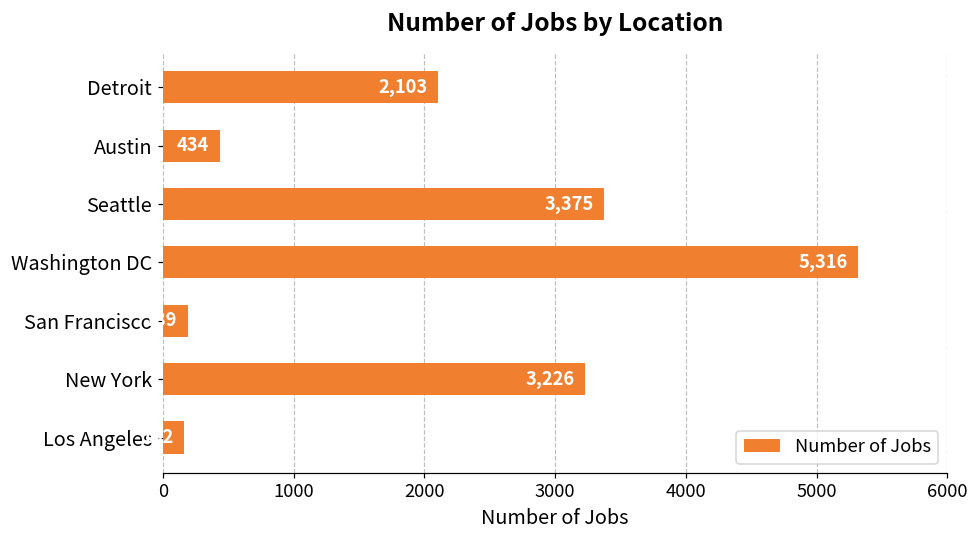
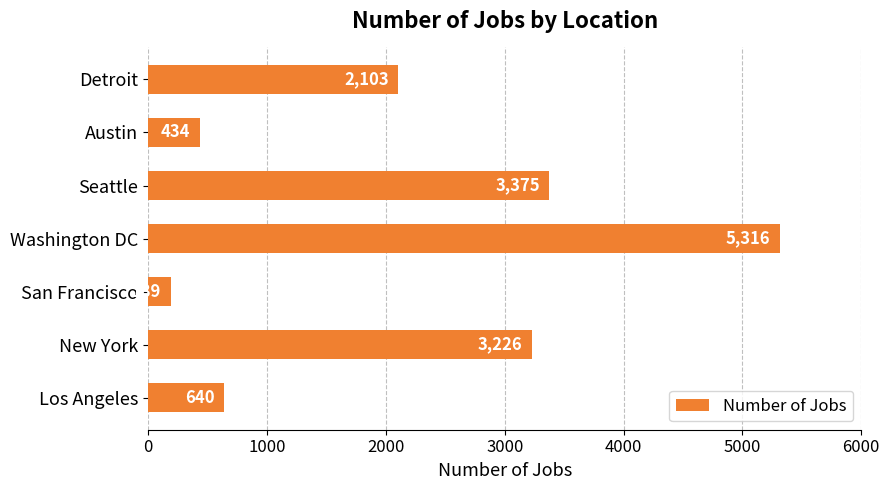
Los Angeles: 160 -> 640
